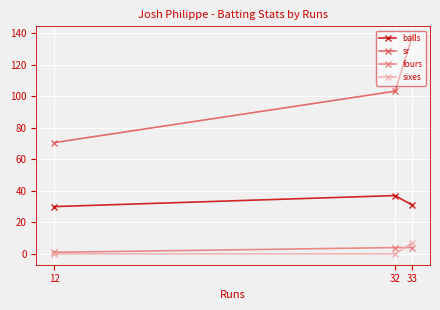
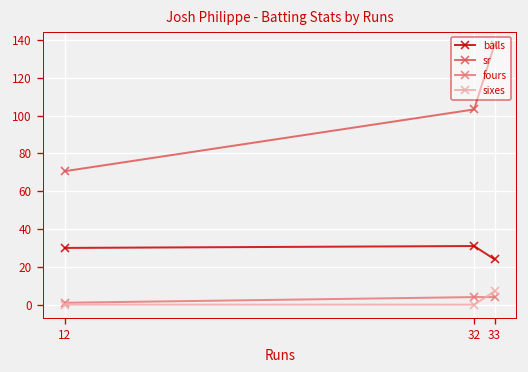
balls, 32: 37 -> 31
balls, 33: 31 -> 24
